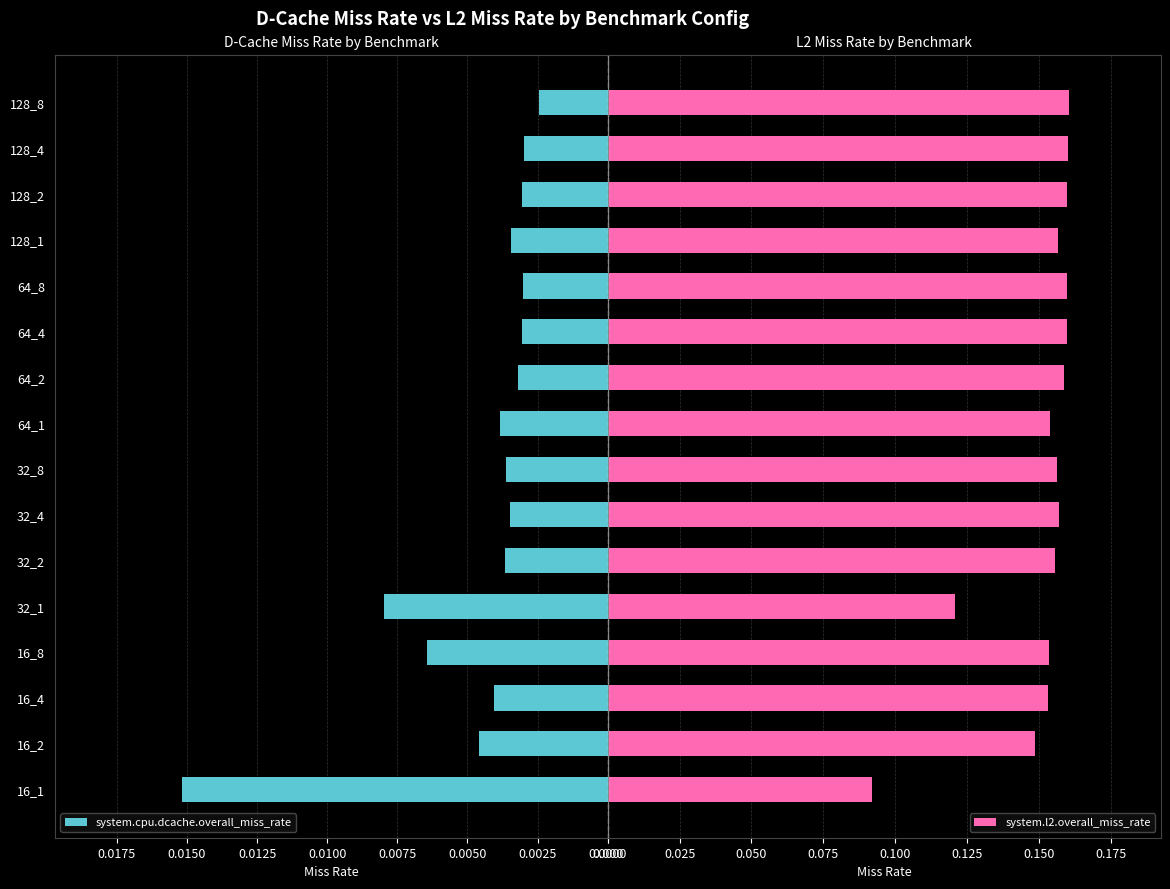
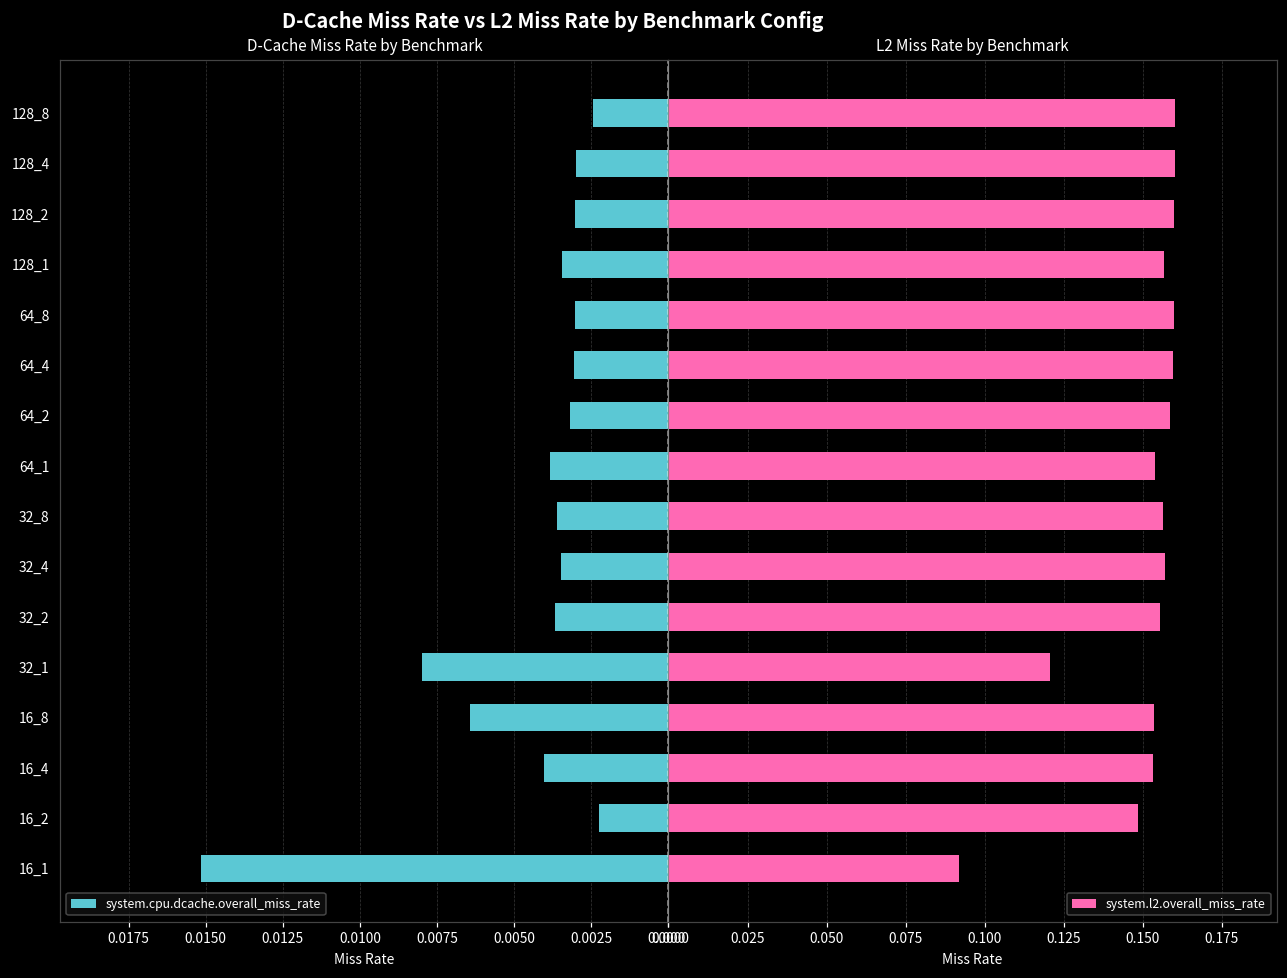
D-Cache Miss Rate by Benchmark, 16_2: 0.0046 -> 0.0022
